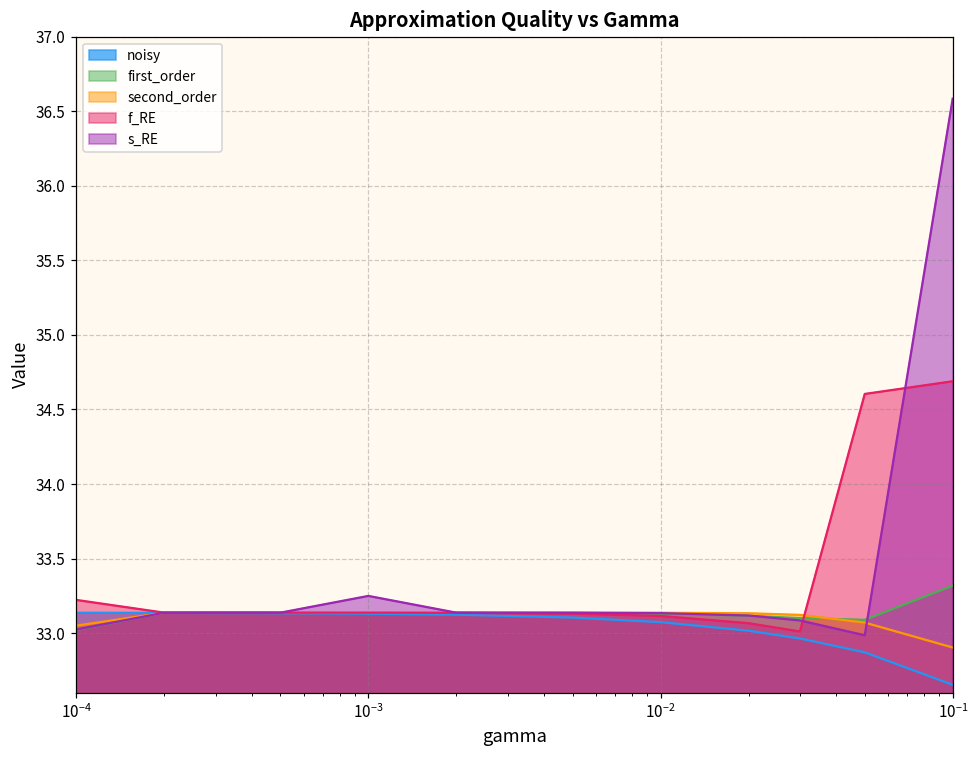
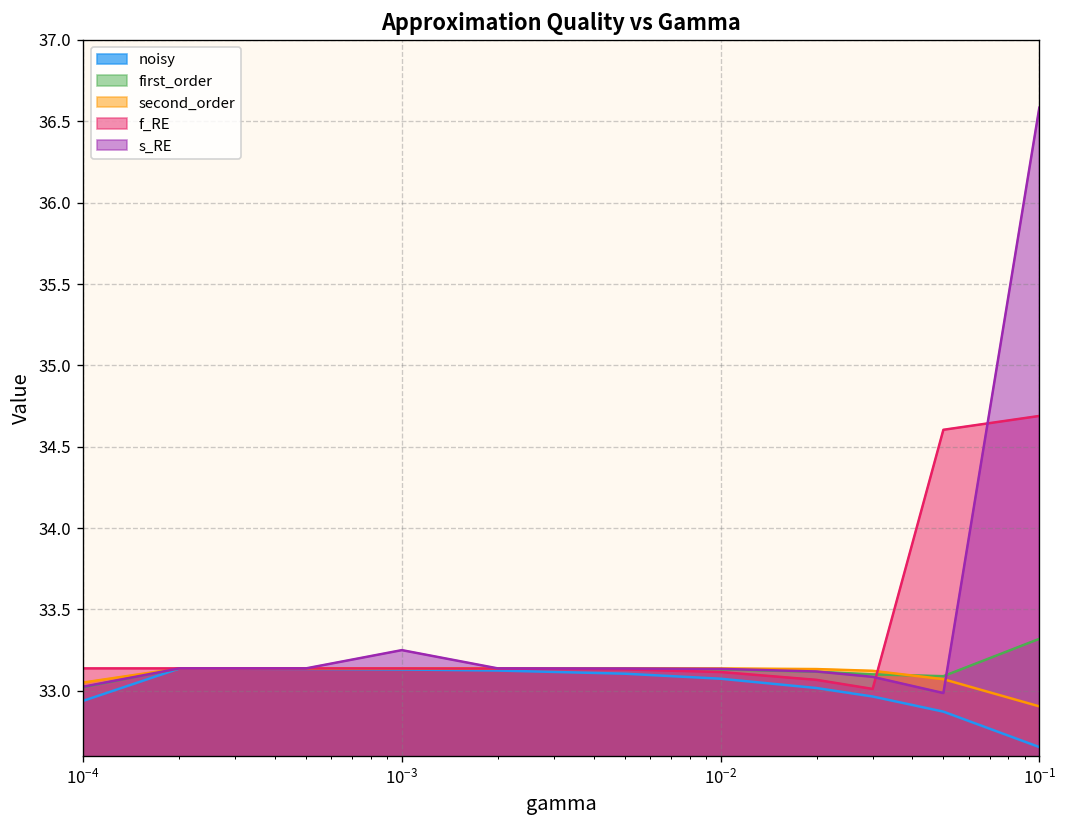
noisy, 10^-4: 33.14 -> 32.94
f_RE, 10^-4: 33.22 -> 33.14
